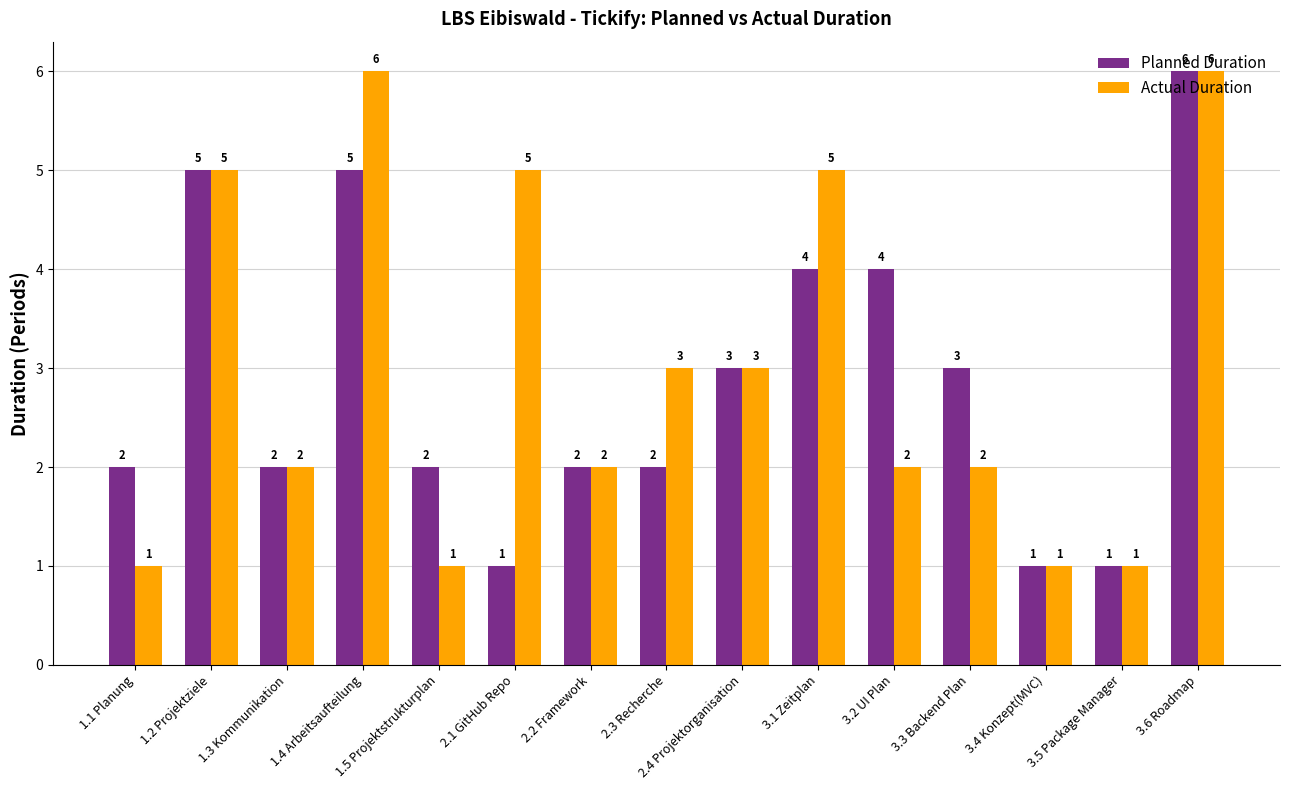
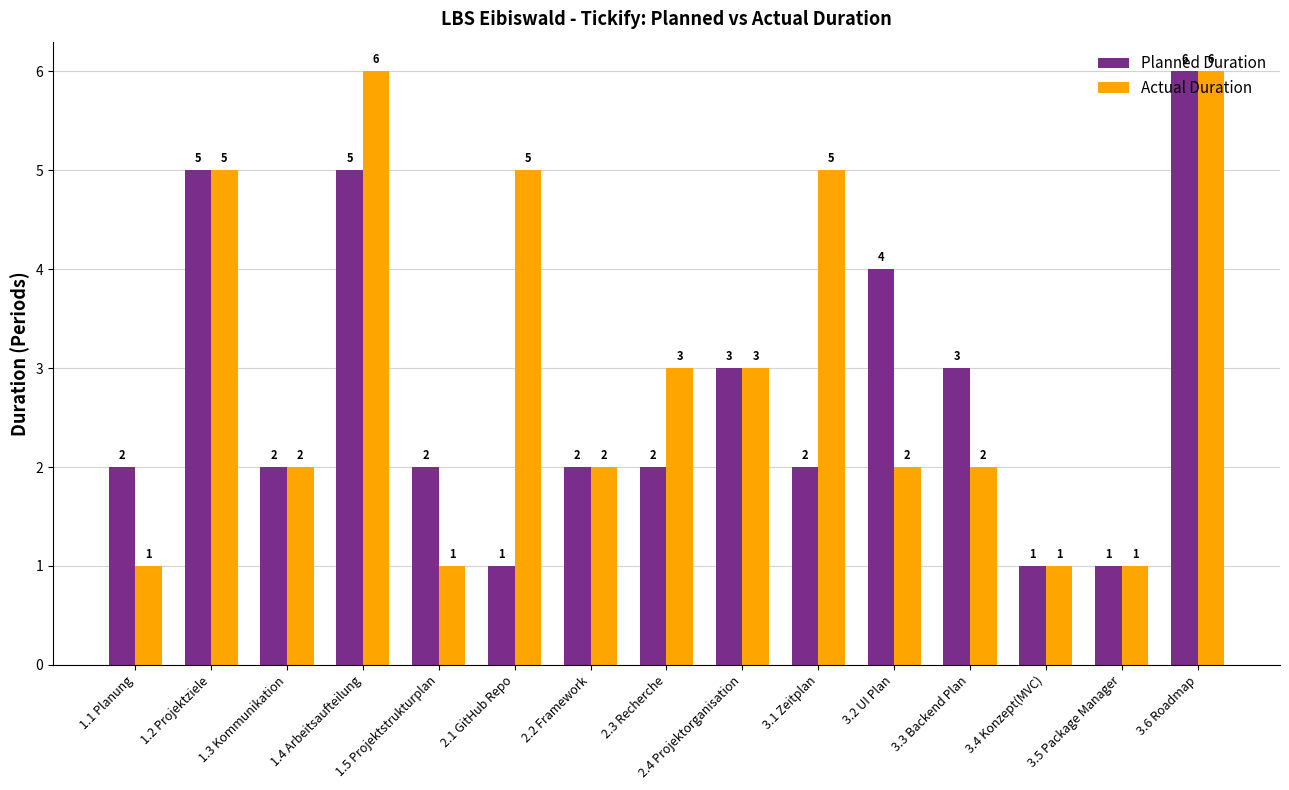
Planned Duration, 3.1 Zeitplan: 4 -> 2
